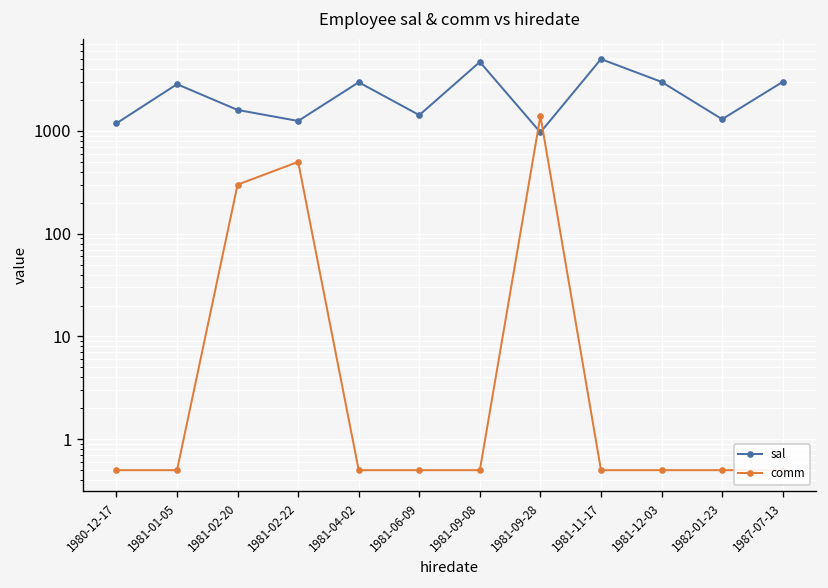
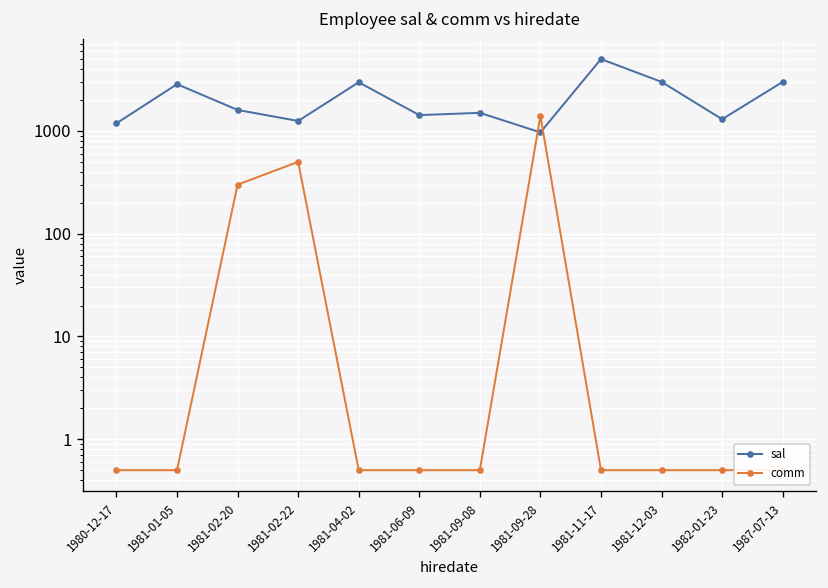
sal, 1981-09-08: 5000 -> 1500
